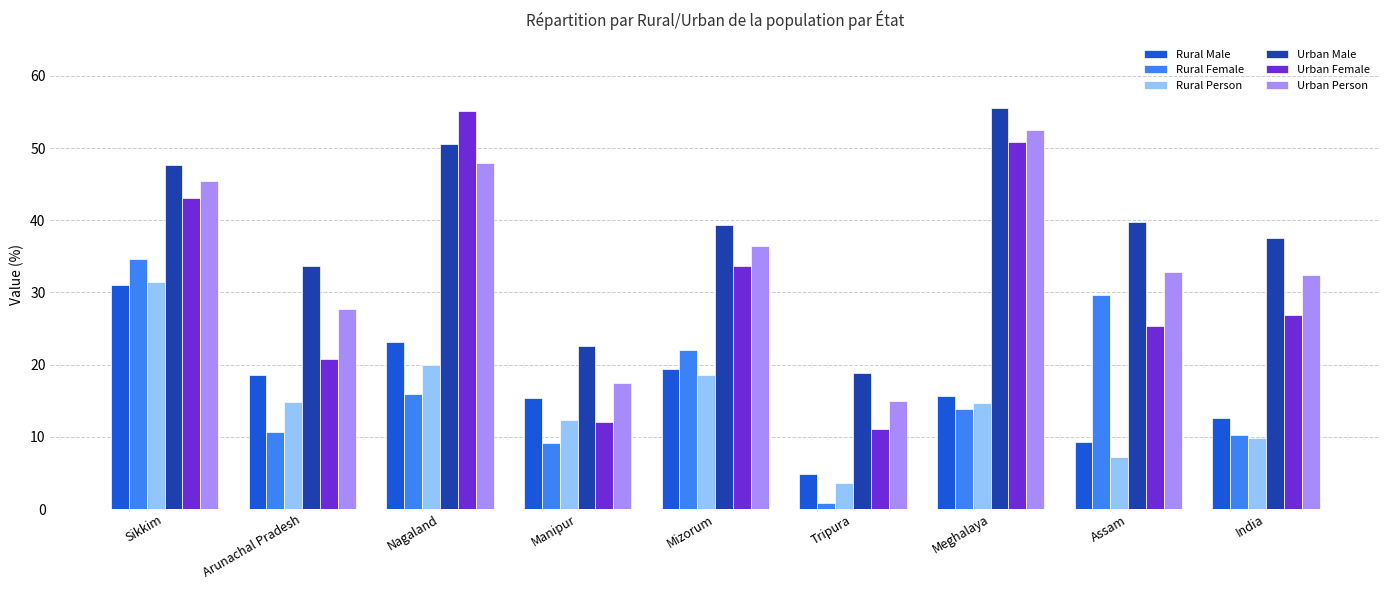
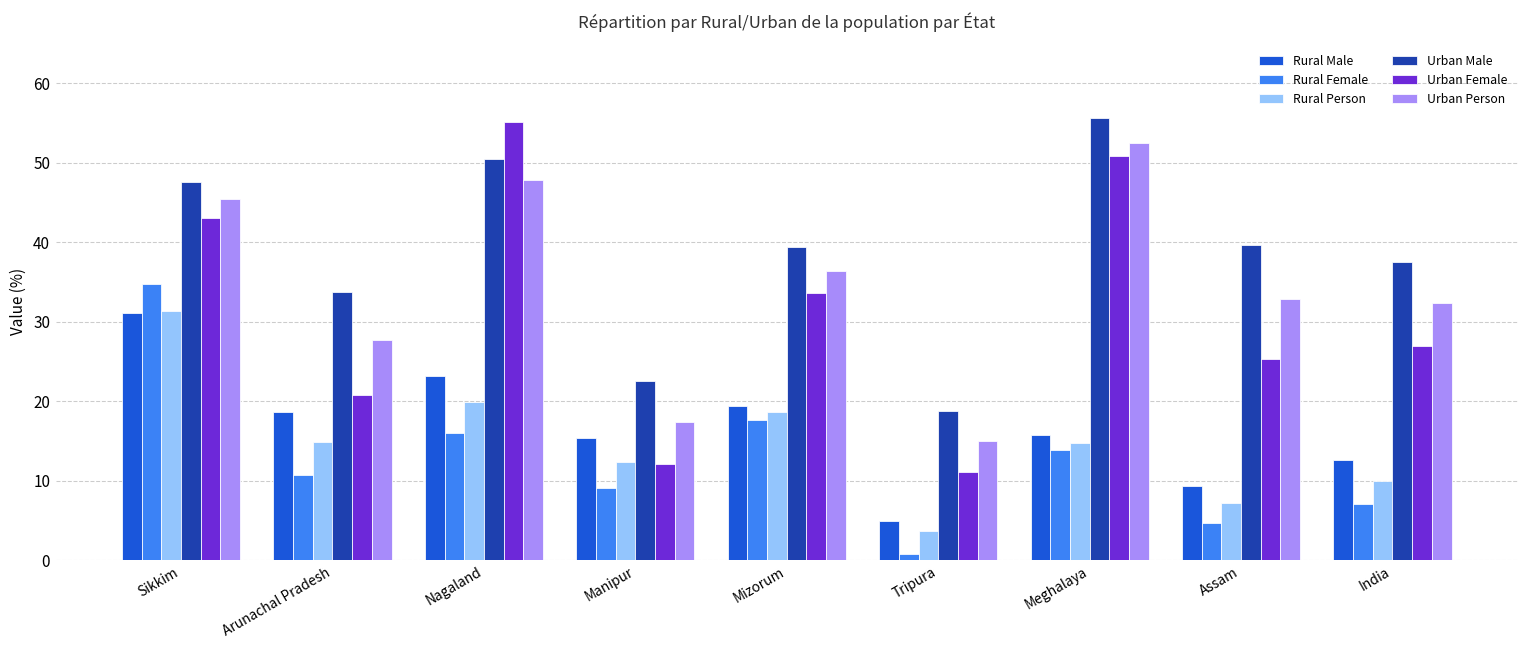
Rural Female, Mizorum: 22 -> 18
Rural Female, Assam: 30 -> 5
Rural Female, India: 10 -> 7
